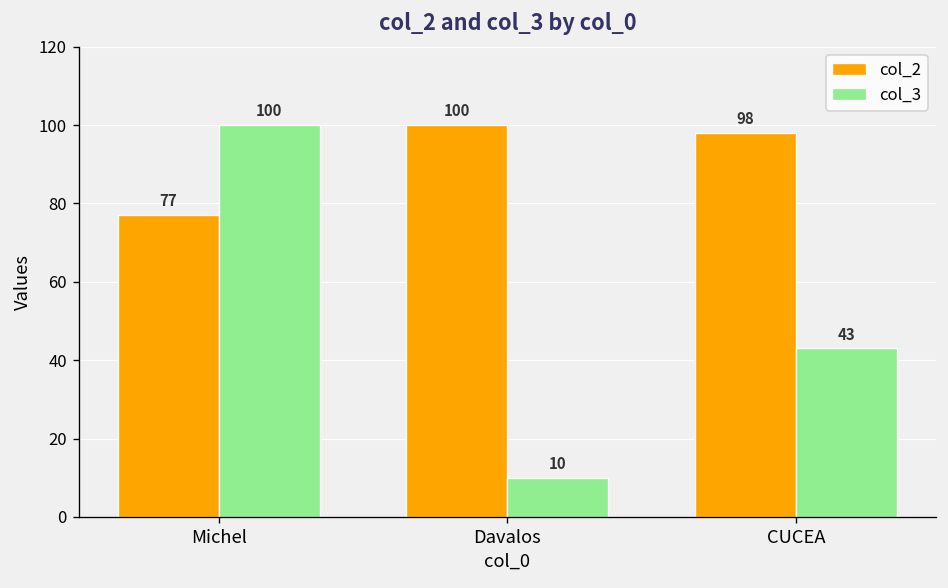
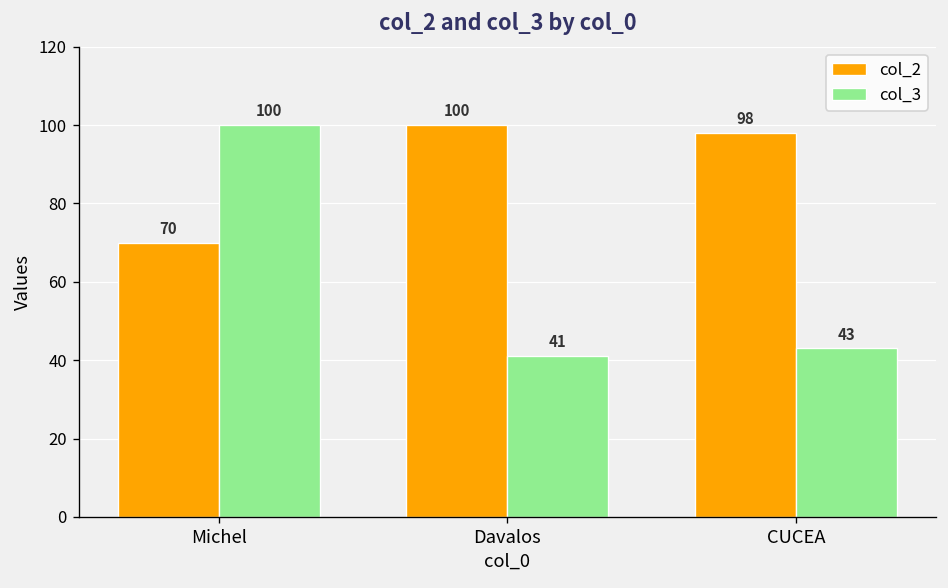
col_2, Michel: 77 -> 70
col_3, Davalos: 10 -> 41
